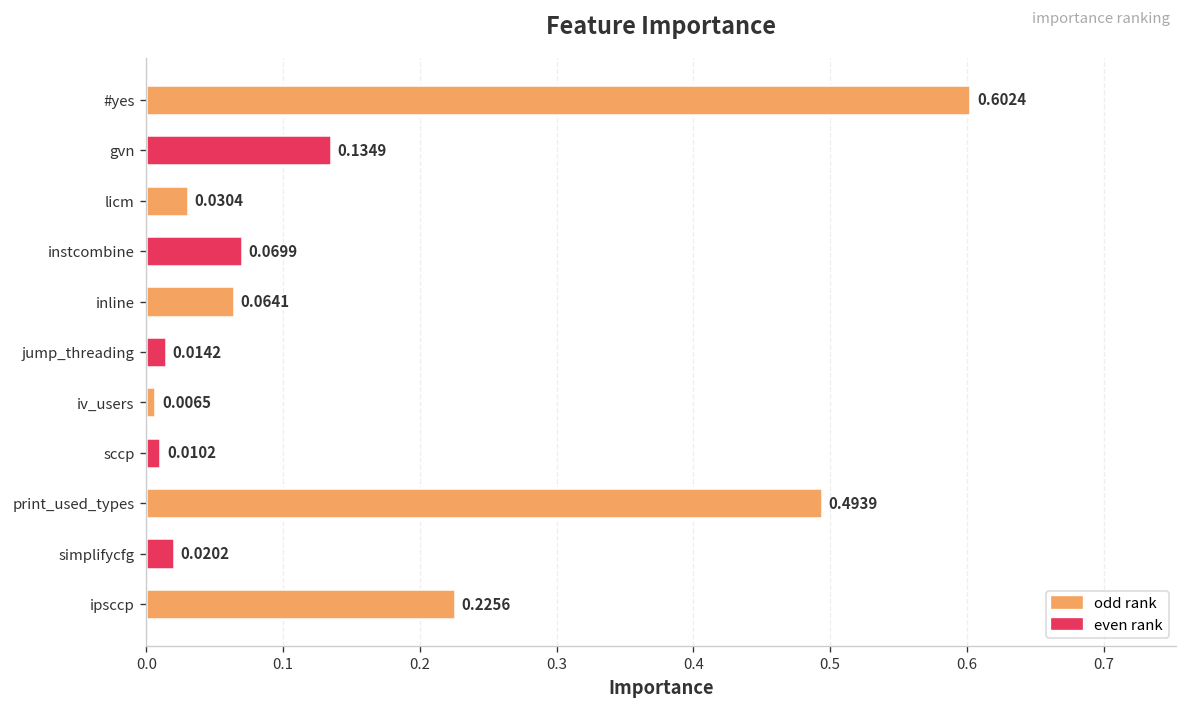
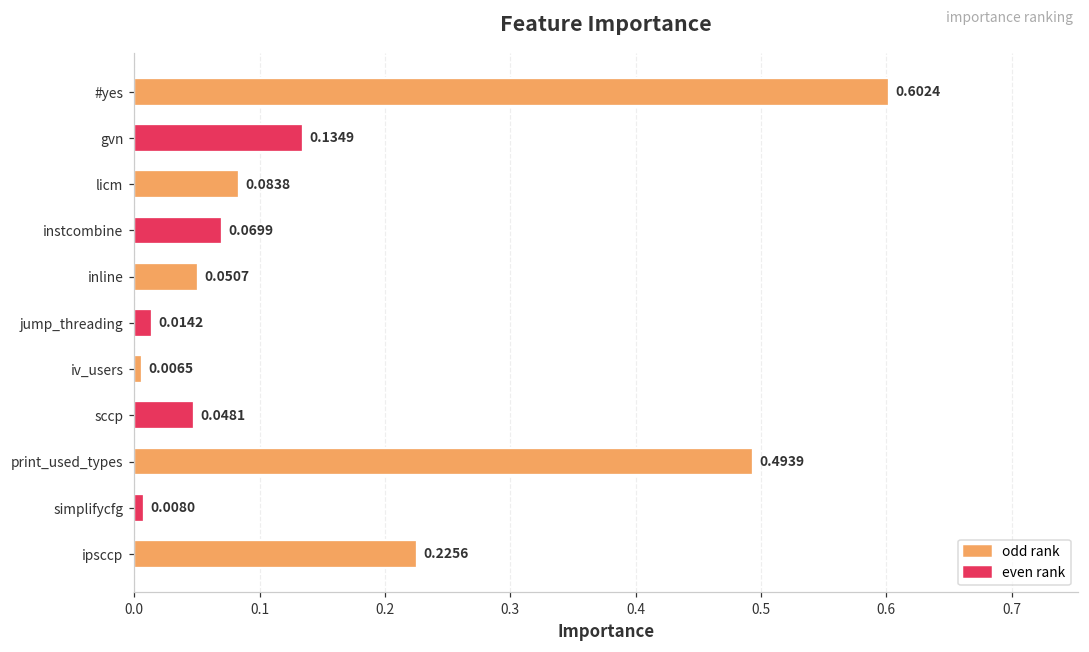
licm: 0.0304 -> 0.0838
inline: 0.0641 -> 0.0507
sccp: 0.0102 -> 0.0481
simplifycfg: 0.0202 -> 0.0080
